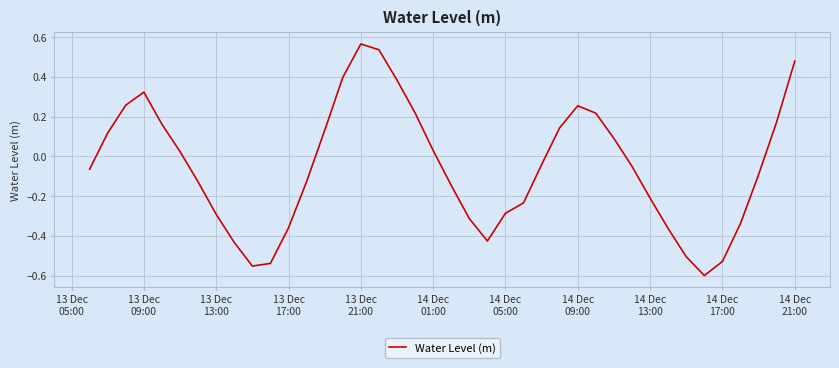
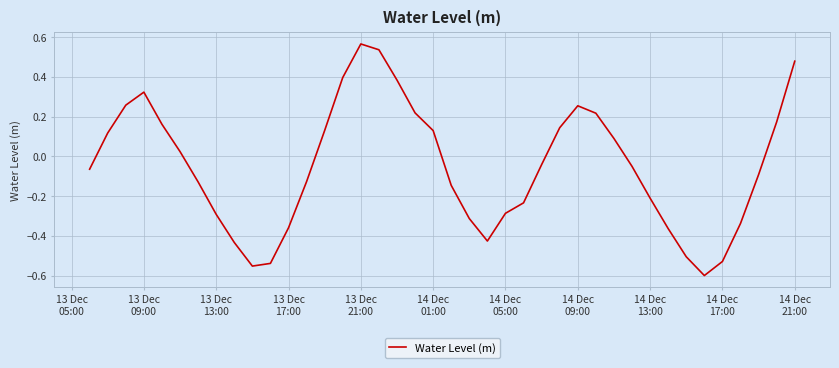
14 Dec 01:00: 0.03 -> 0.13
